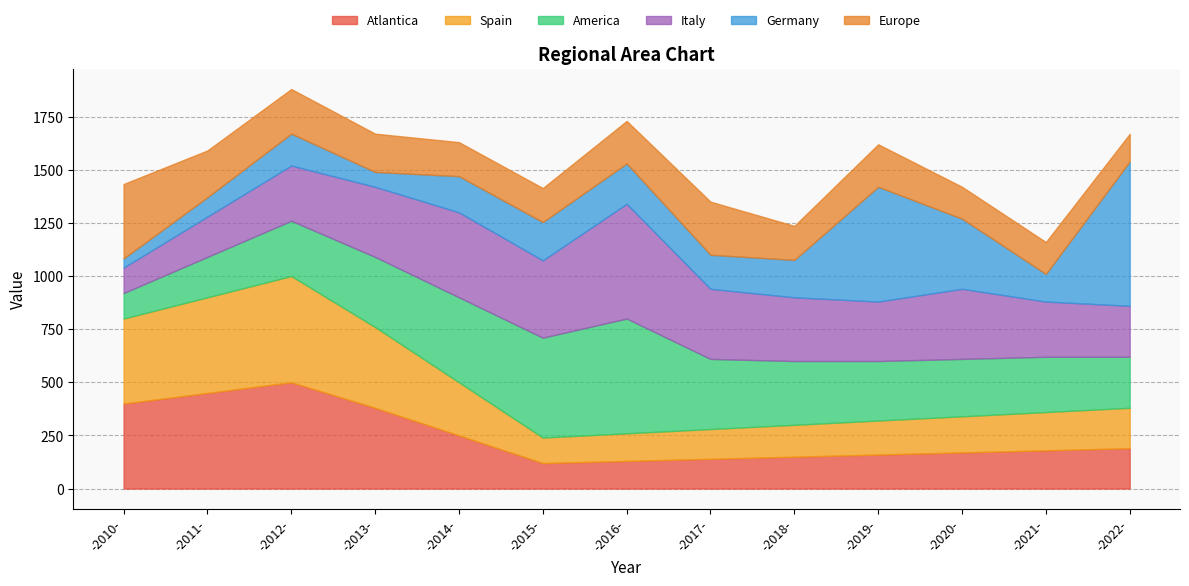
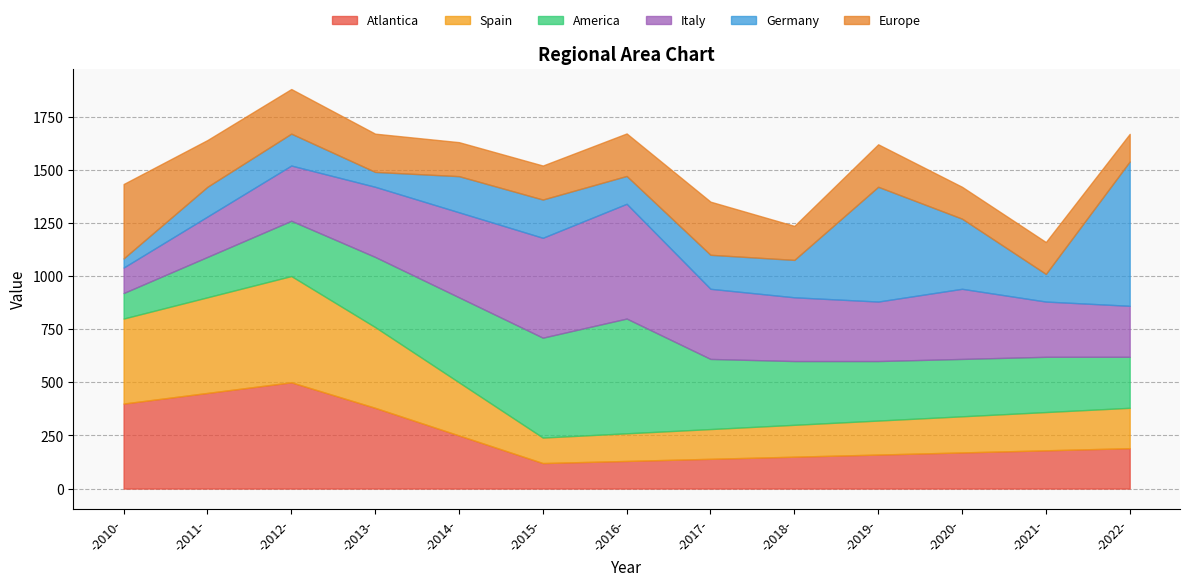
Germany, -2011-: 90 -> 140
Italy, -2015-: 360 -> 470
Germany, -2016-: 190 -> 130
